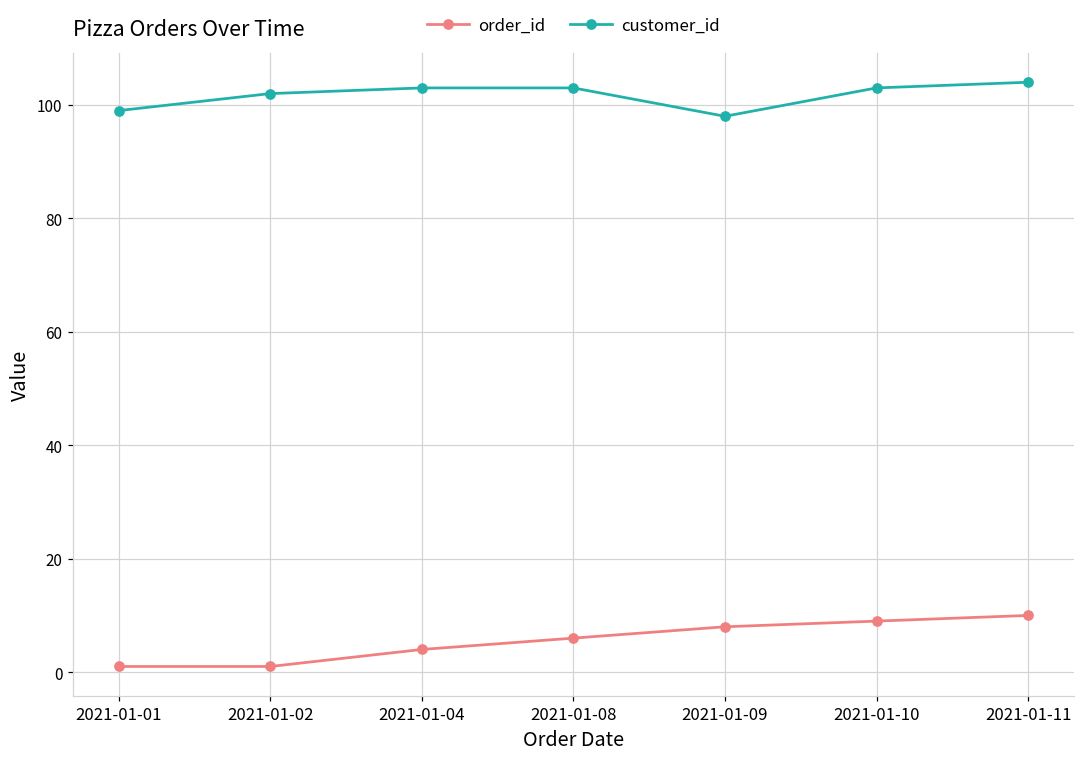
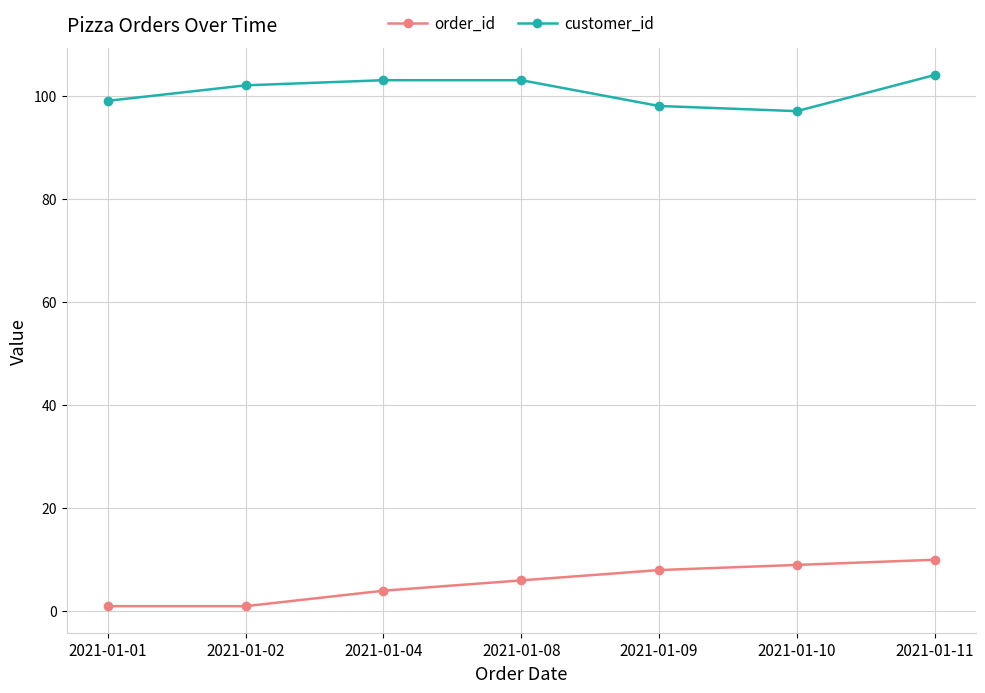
customer_id, 2021-01-10: 103 -> 97
